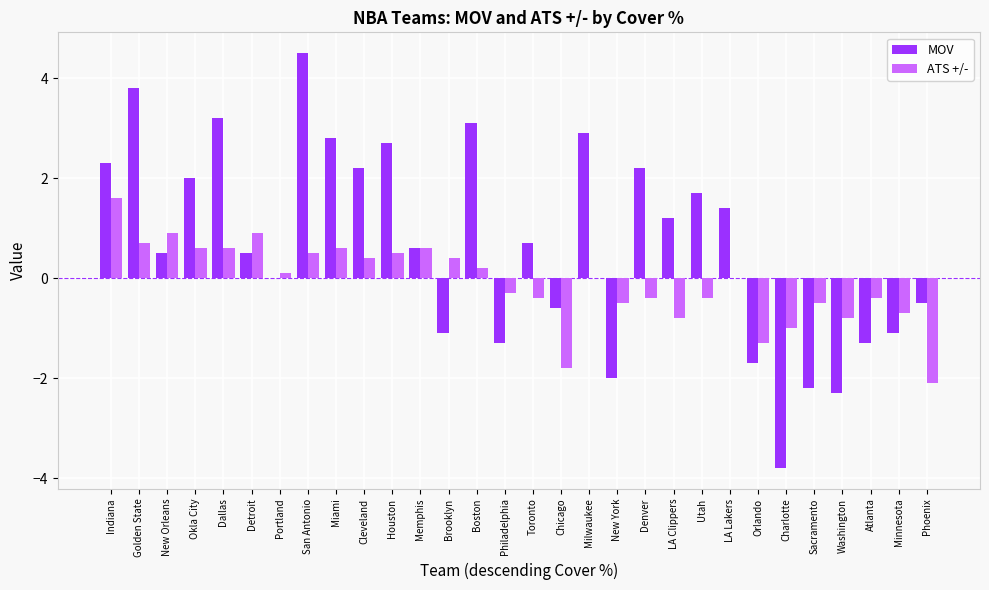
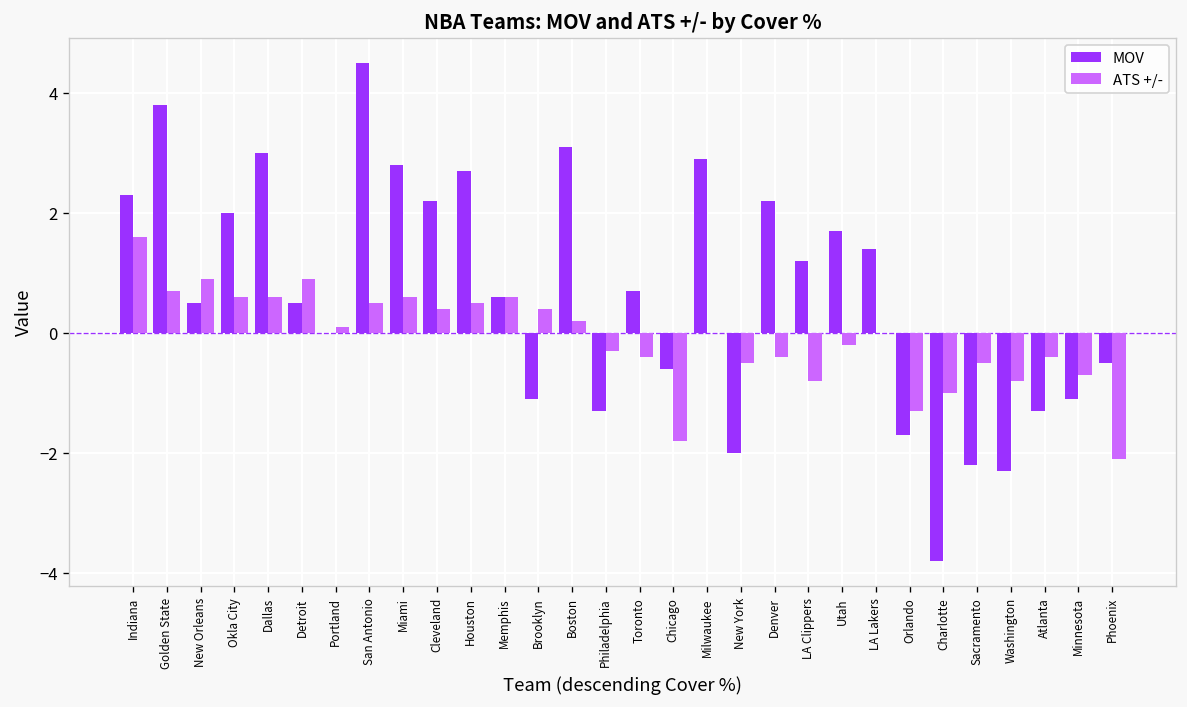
MOV, Dallas: 3.2 -> 3.0
ATS +/-, Utah: -0.4 -> -0.2
